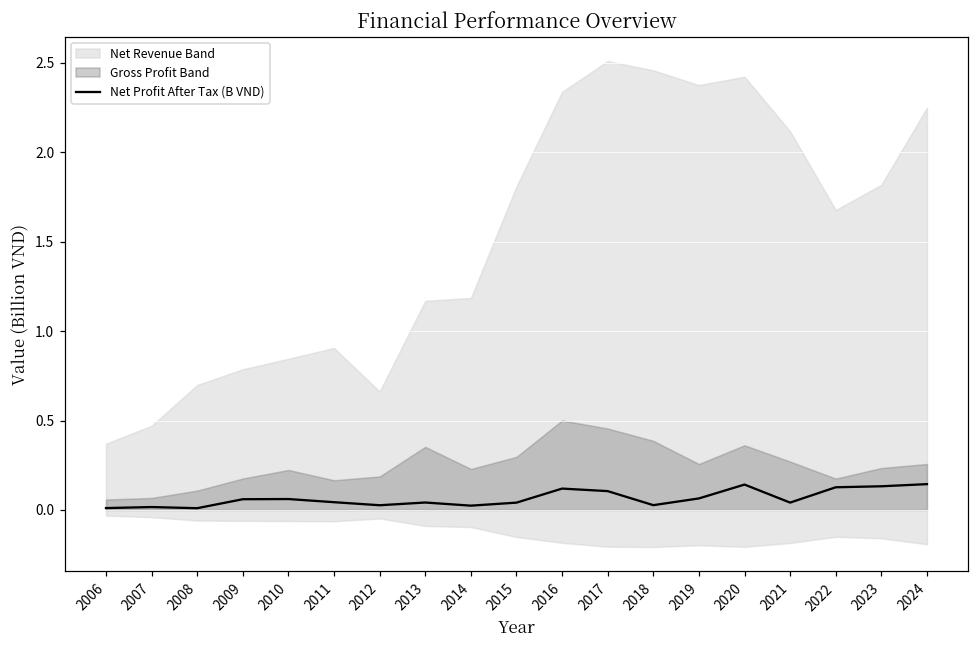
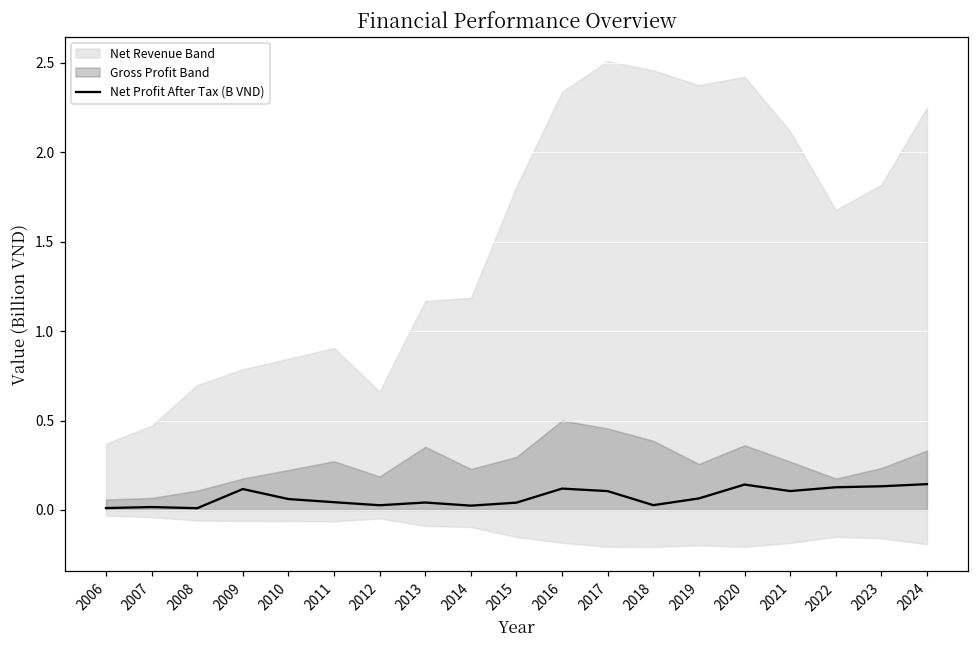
Net Profit After Tax (B VND), 2009: 0.06 -> 0.12
Gross Profit Band, 2011: 0.17 -> 0.27
Net Profit After Tax (B VND), 2021: 0.04 -> 0.11
Gross Profit Band, 2024: 0.26 -> 0.33
